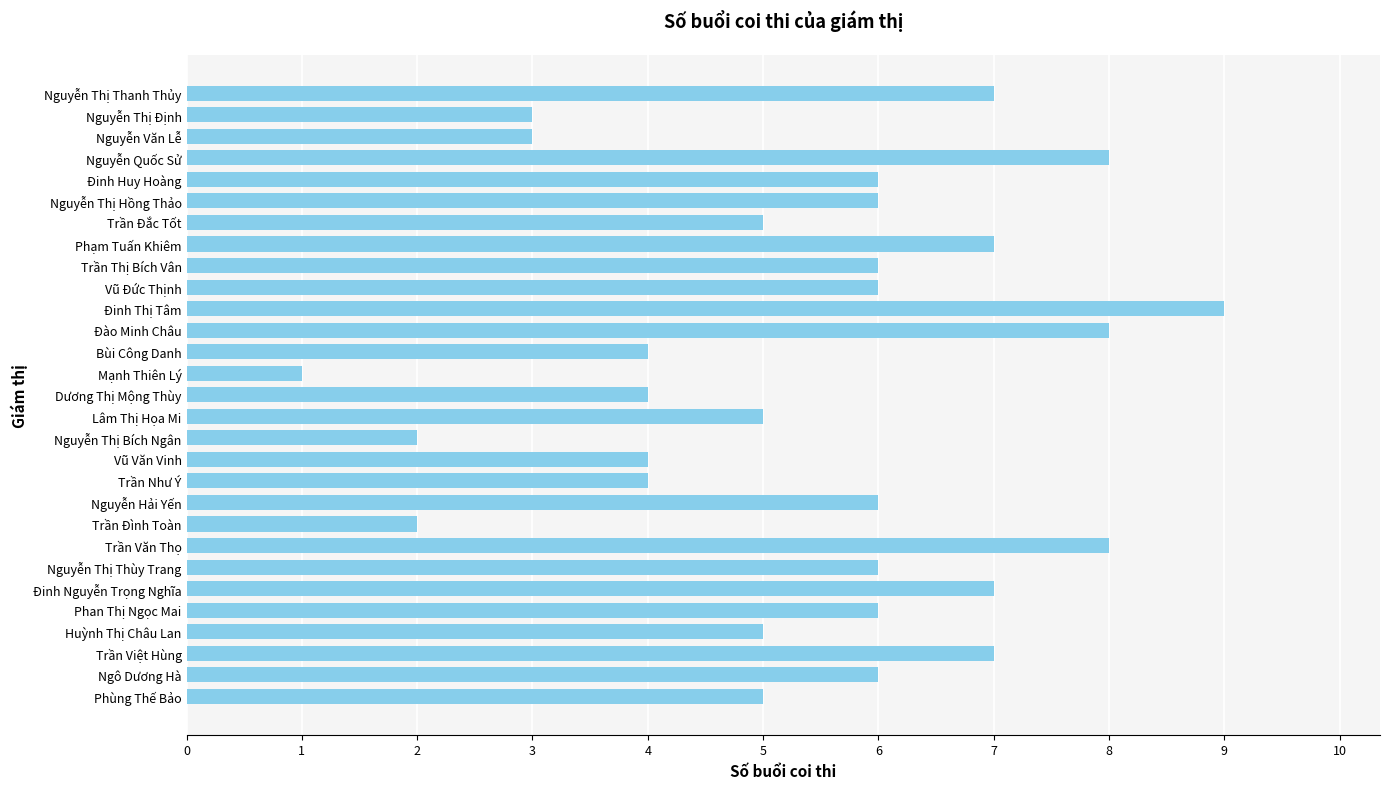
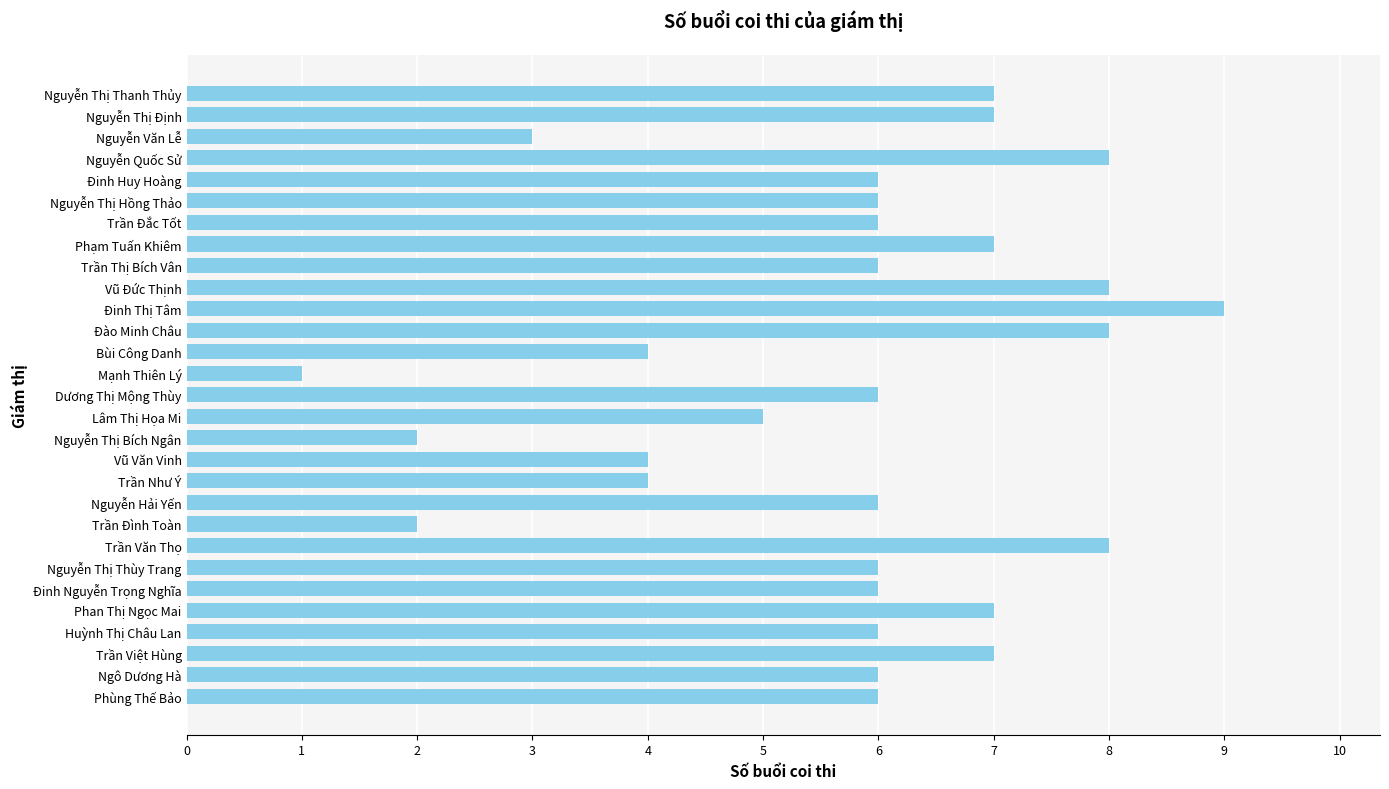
Nguyễn Thị Định: 3 -> 7
Trần Đắc Tốt: 5 -> 6
Vũ Đức Thịnh: 6 -> 8
Dương Thị Mộng Thùy: 4 -> 6
Đinh Nguyễn Trọng Nghĩa: 7 -> 6
Phan Thị Ngọc Mai: 6 -> 7
Huỳnh Thị Châu Lan: 5 -> 6
Phùng Thế Bảo: 5 -> 6
